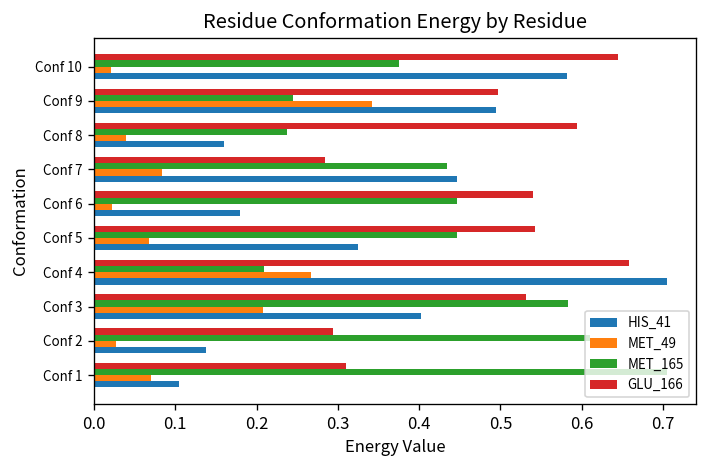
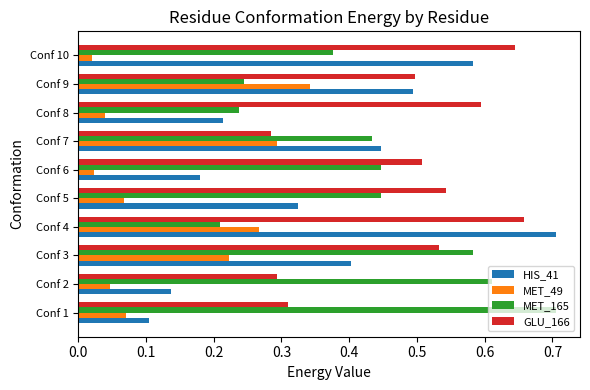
HIS_41, Conf 8: 0.16 -> 0.21
MET_49, Conf 7: 0.08 -> 0.29
GLU_166, Conf 6: 0.54 -> 0.51
MET_49, Conf 3: 0.21 -> 0.22
MET_49, Conf 2: 0.03 -> 0.05
